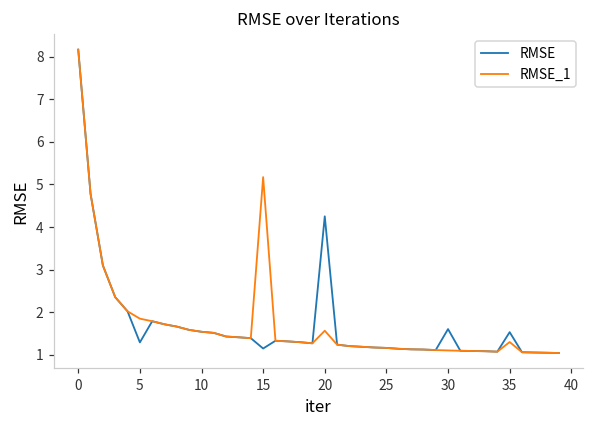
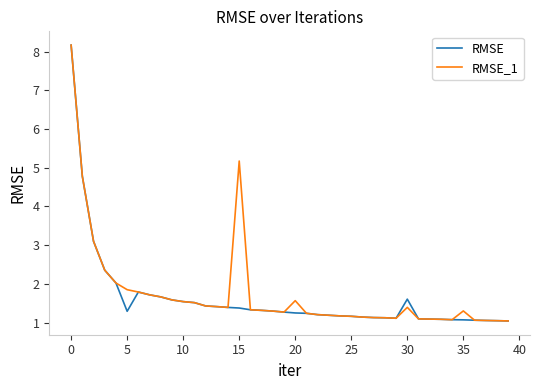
RMSE, 15: 1.1 -> 1.4
RMSE, 20: 4.3 -> 1.2
RMSE_1, 30: 1.1 -> 1.4
RMSE, 35: 1.5 -> 1.1
